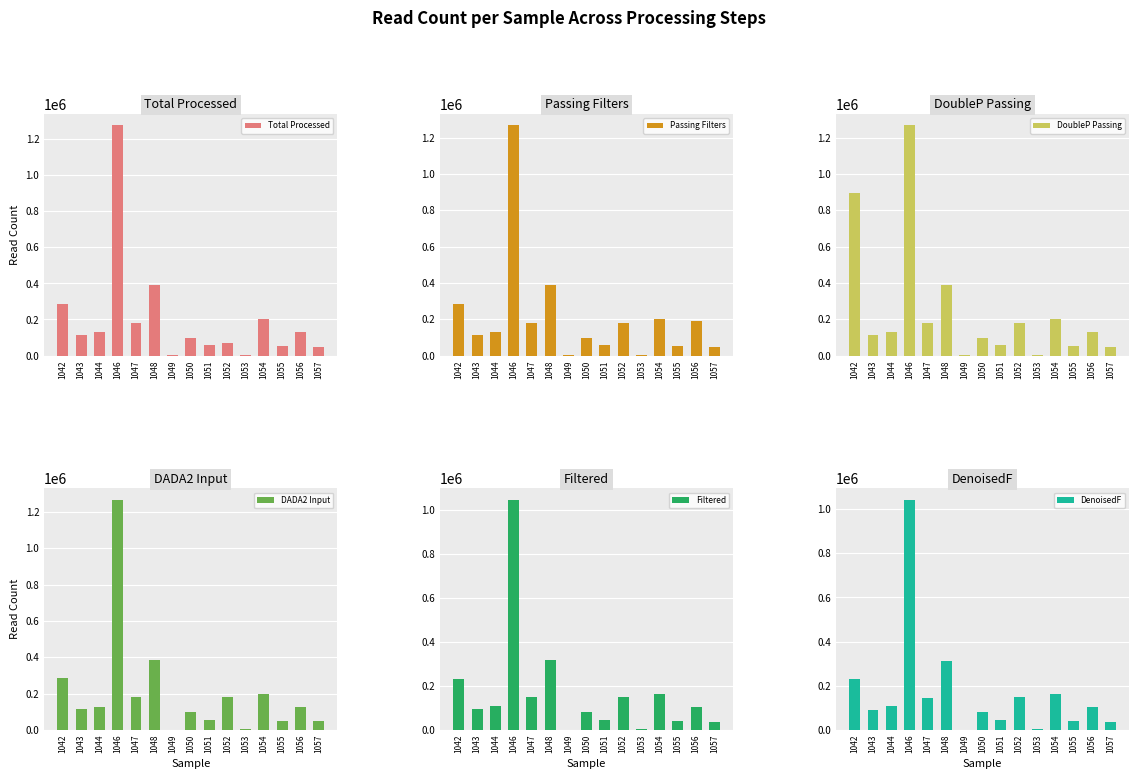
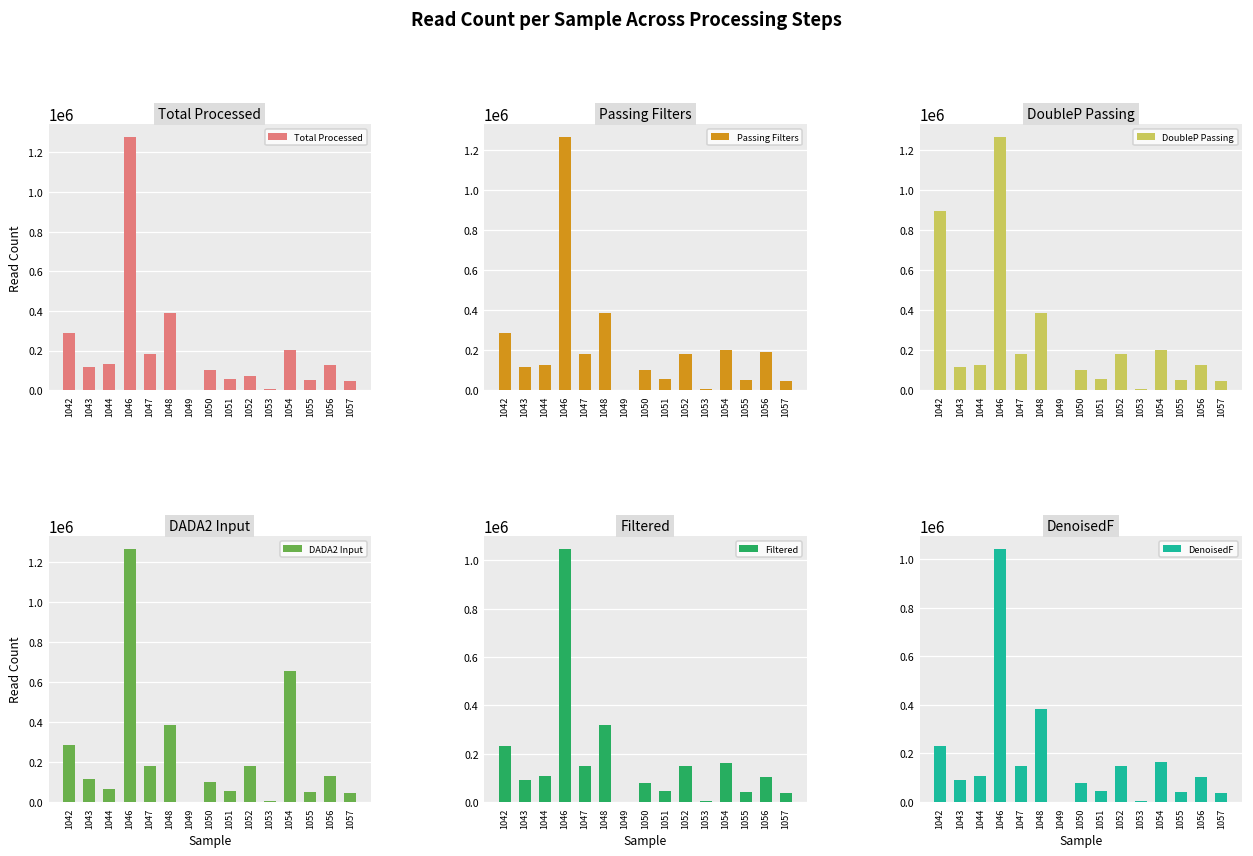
DADA2 Input, 1044: 130000 -> 70000
DADA2 Input, 1054: 200000 -> 660000
DenoisedF, 1048: 310000 -> 390000
